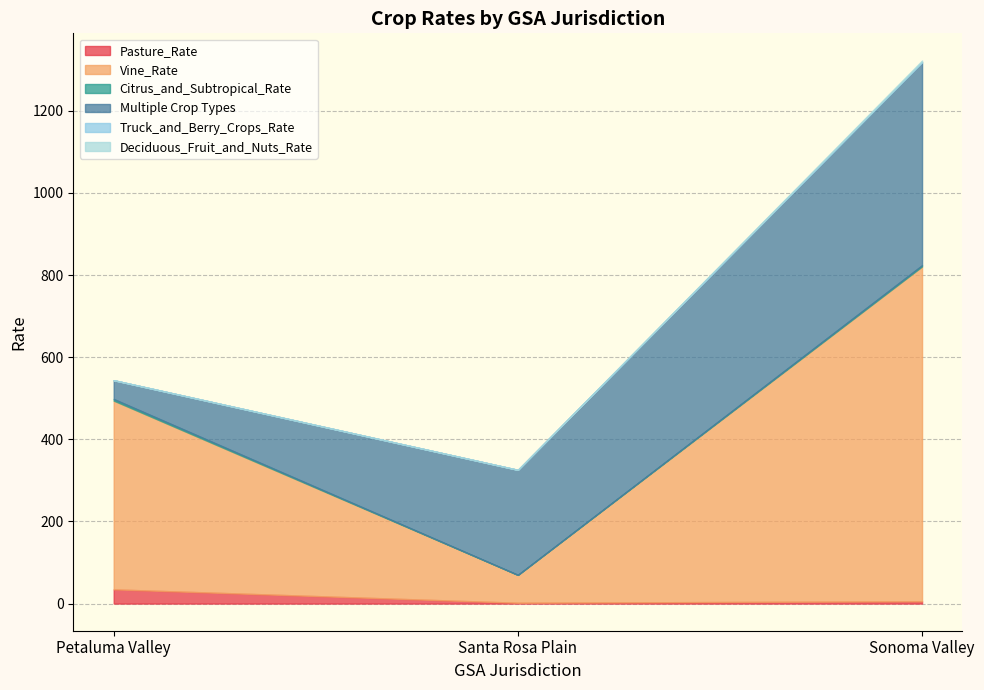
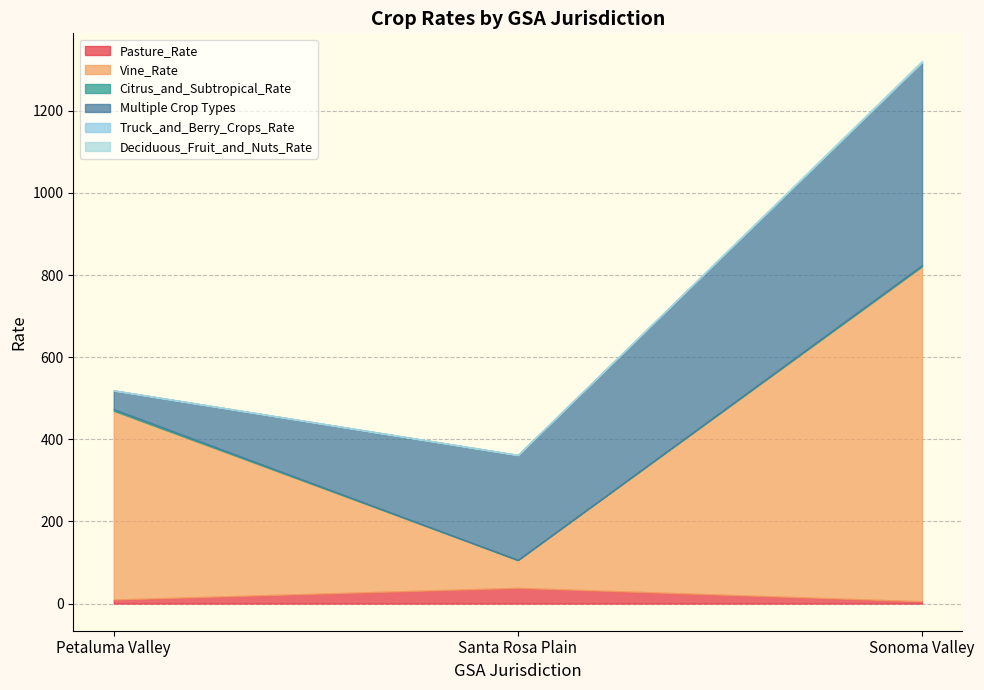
Pasture_Rate, Petaluma Valley: 30 -> 10
Pasture_Rate, Santa Rosa Plain: 0 -> 40
